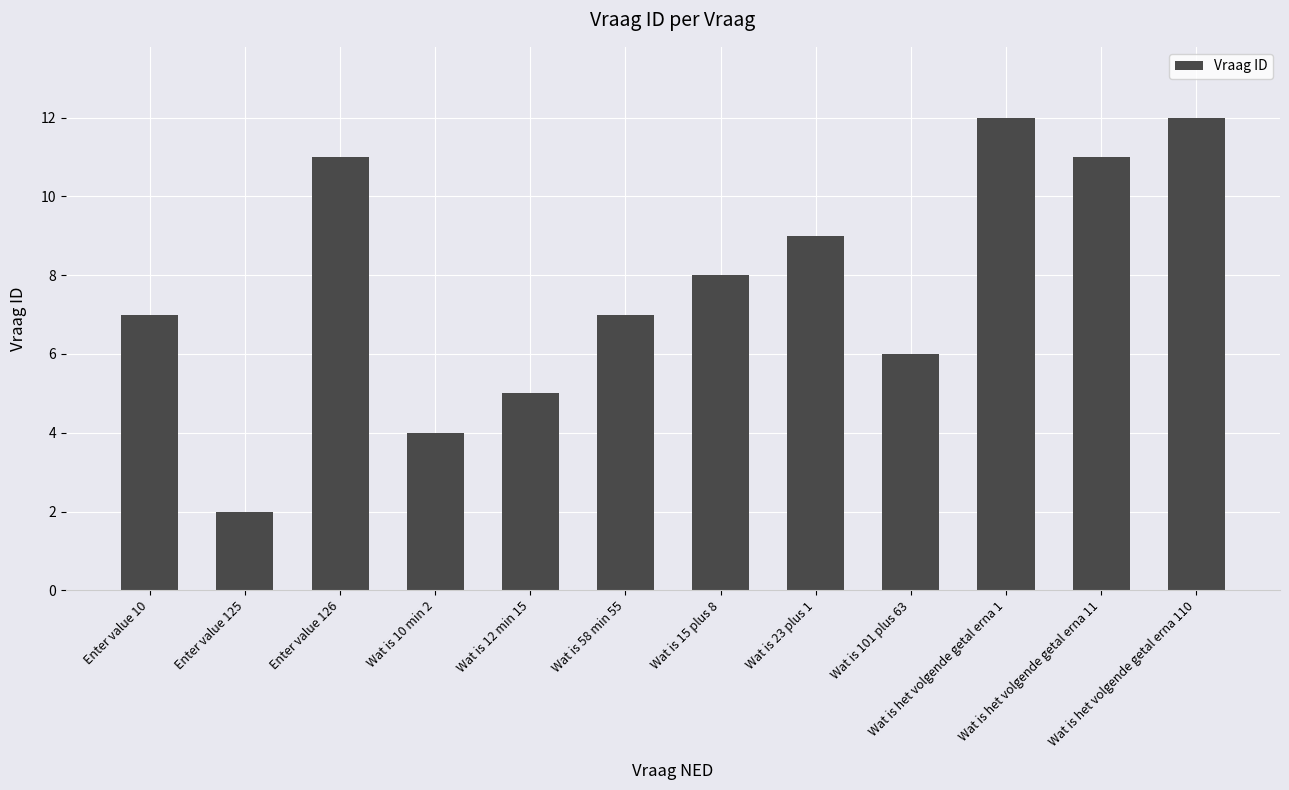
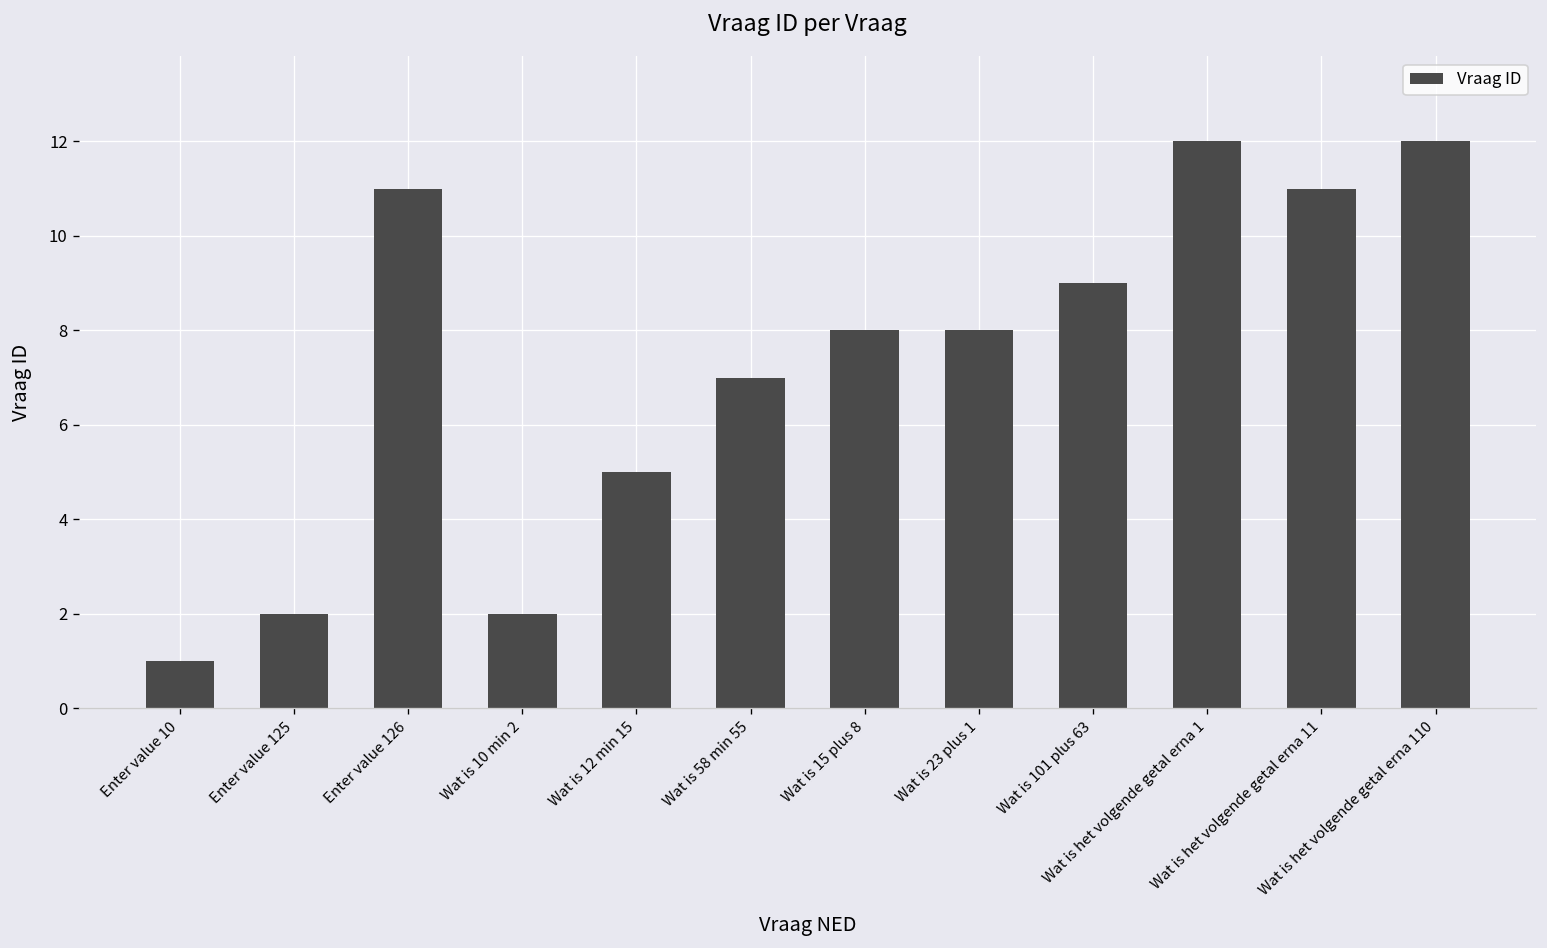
Enter value 10: 7 -> 1
Wat is 10 min 2: 4 -> 2
Wat is 23 plus 1: 9 -> 8
Wat is 101 plus 63: 6 -> 9
